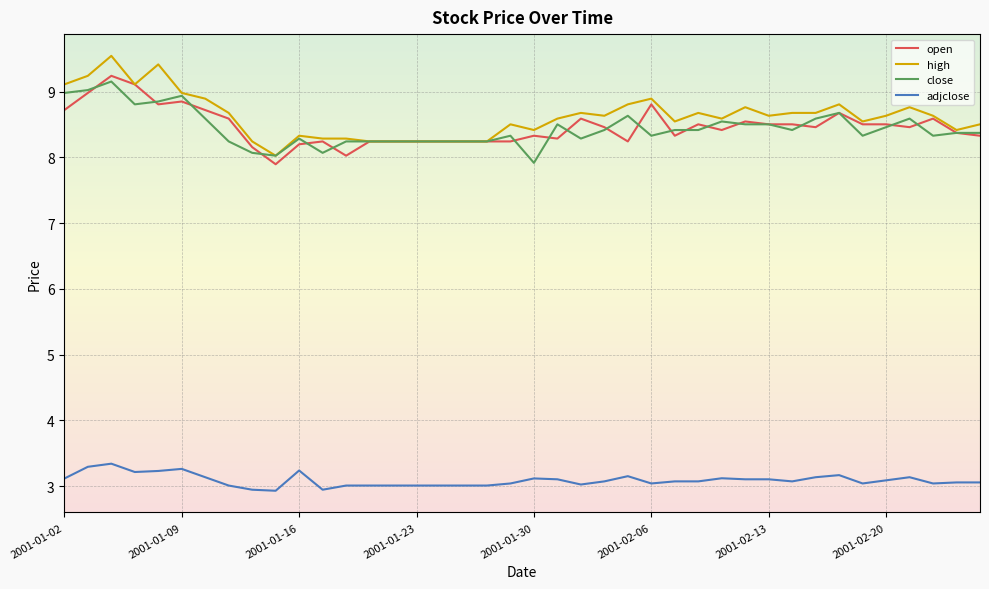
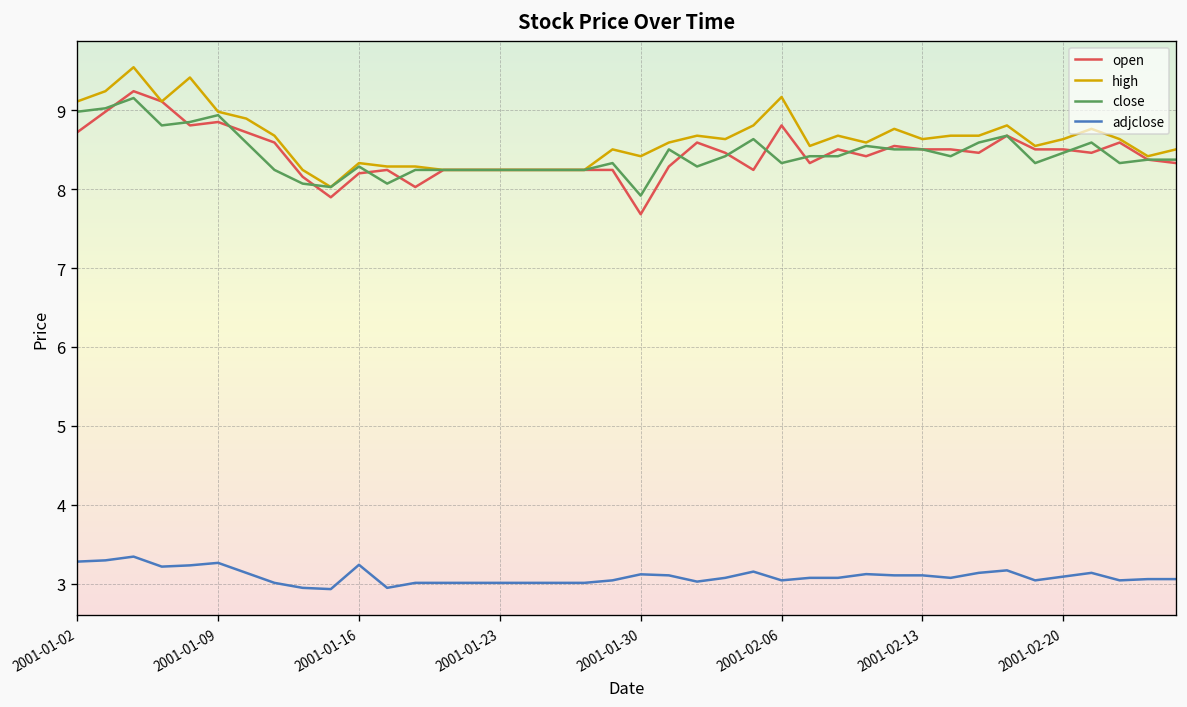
adjclose, 2001-01-02: 3.1 -> 3.3
open, 2001-01-30: 8.3 -> 7.7
high, 2001-02-06: 8.9 -> 9.2
